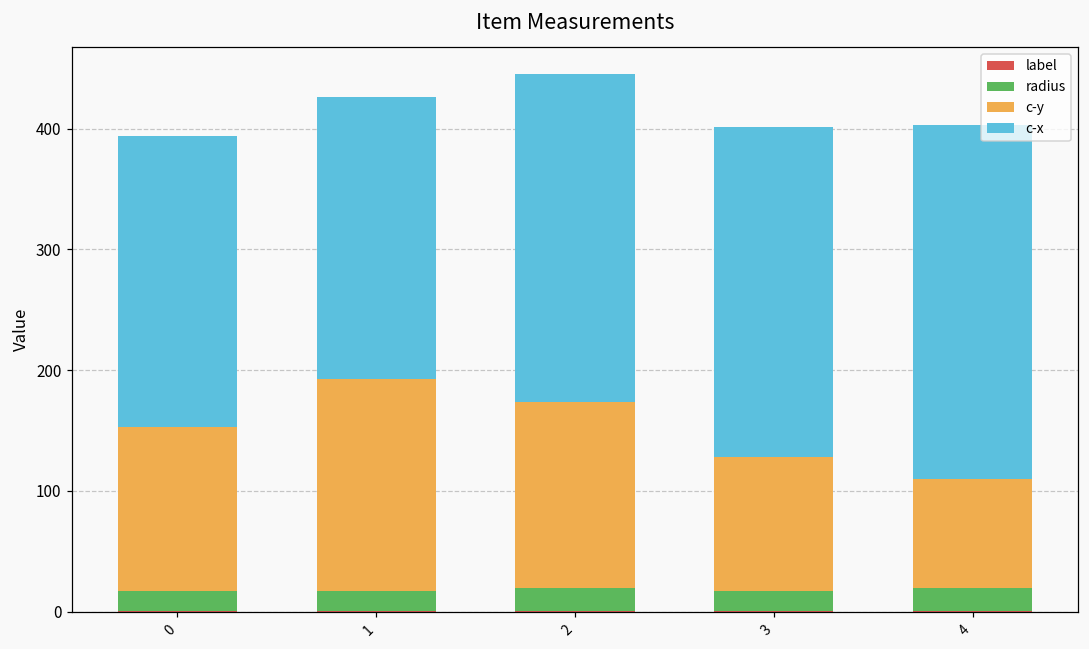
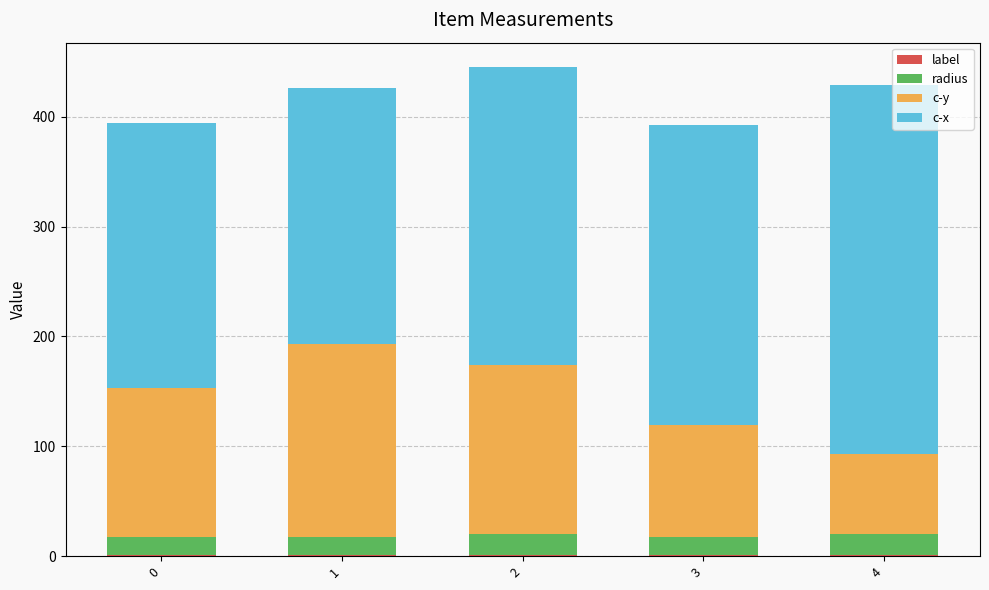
c-y, 3: 111 -> 102
c-y, 4: 90 -> 73
c-x, 4: 293 -> 335
